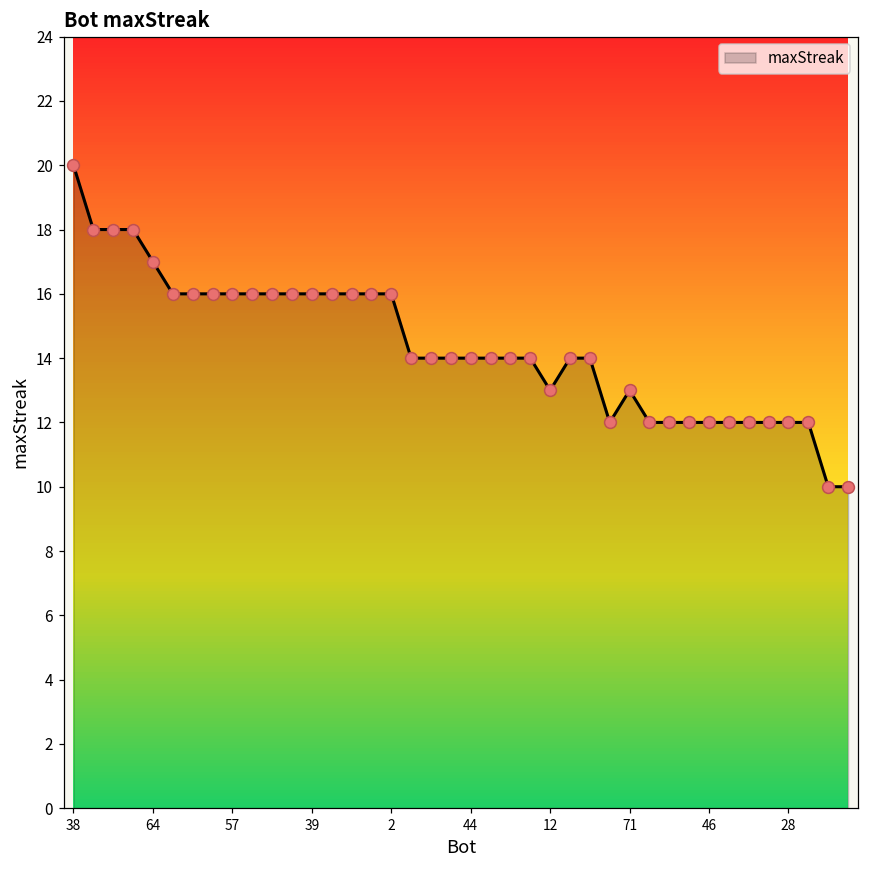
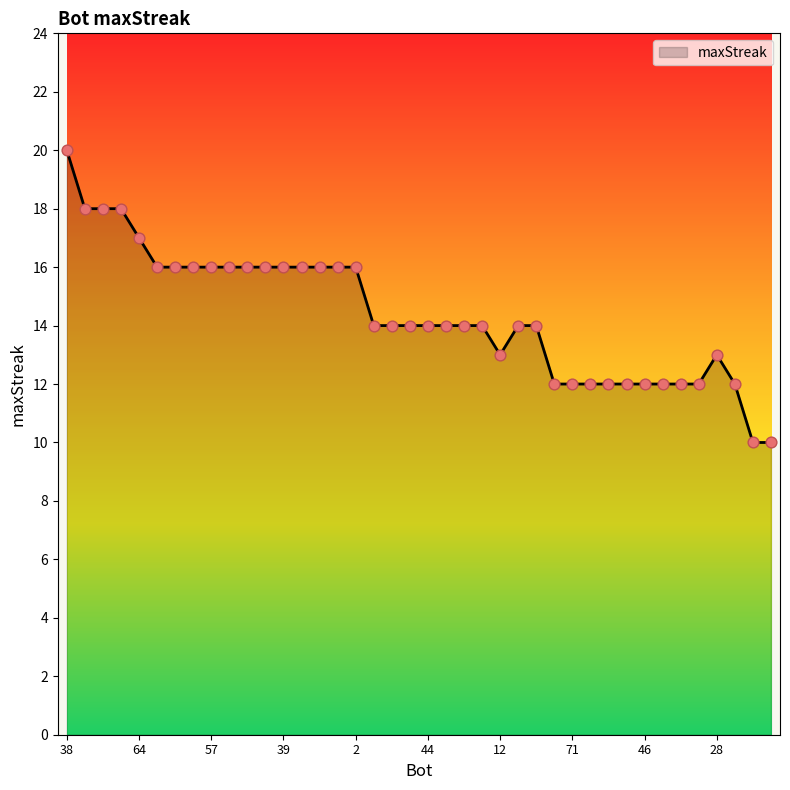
71: 13 -> 12
28: 12 -> 13
